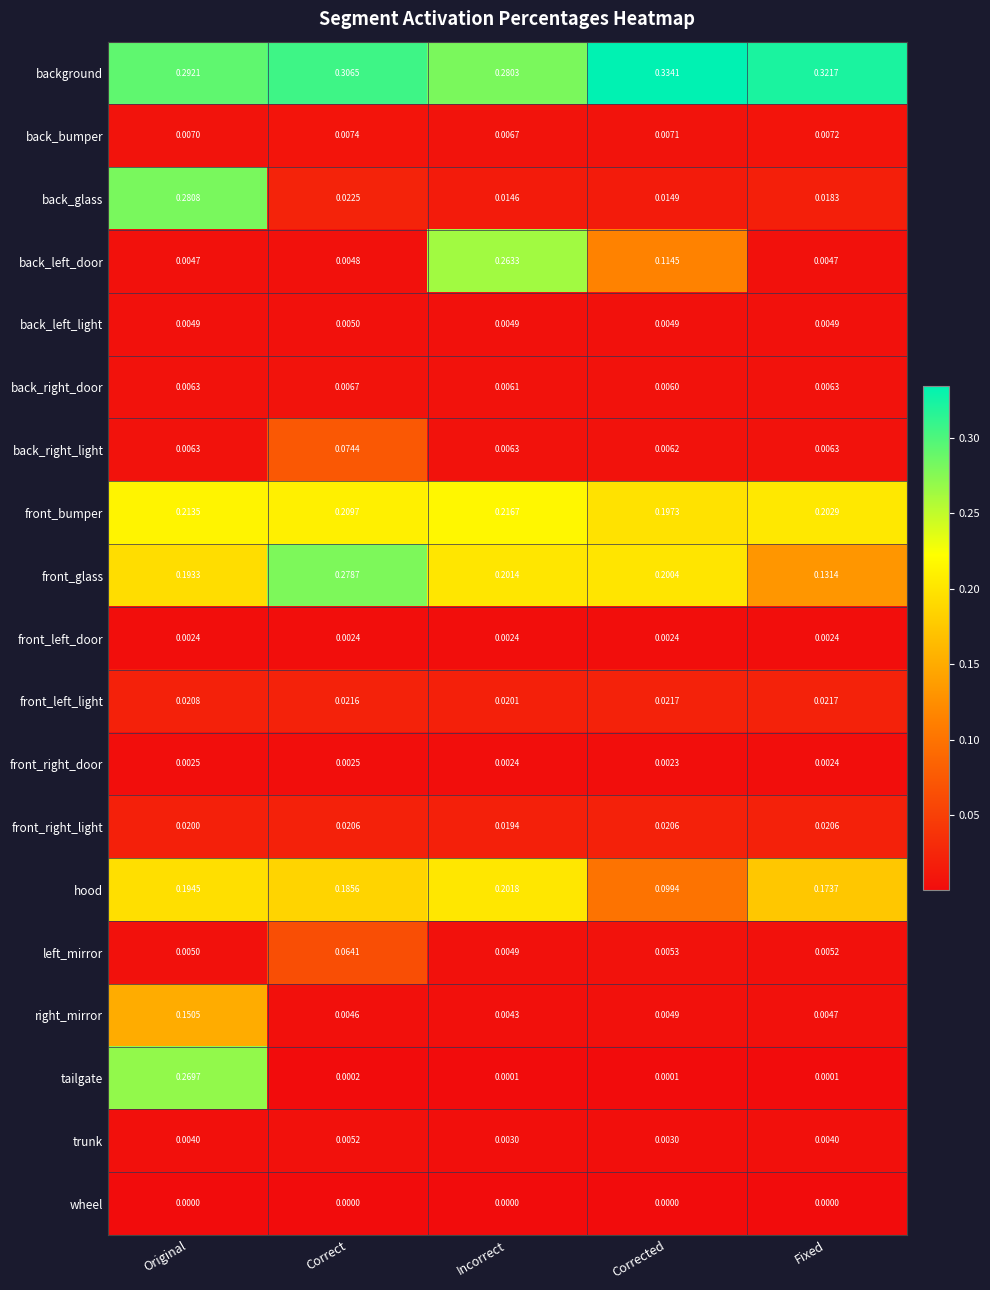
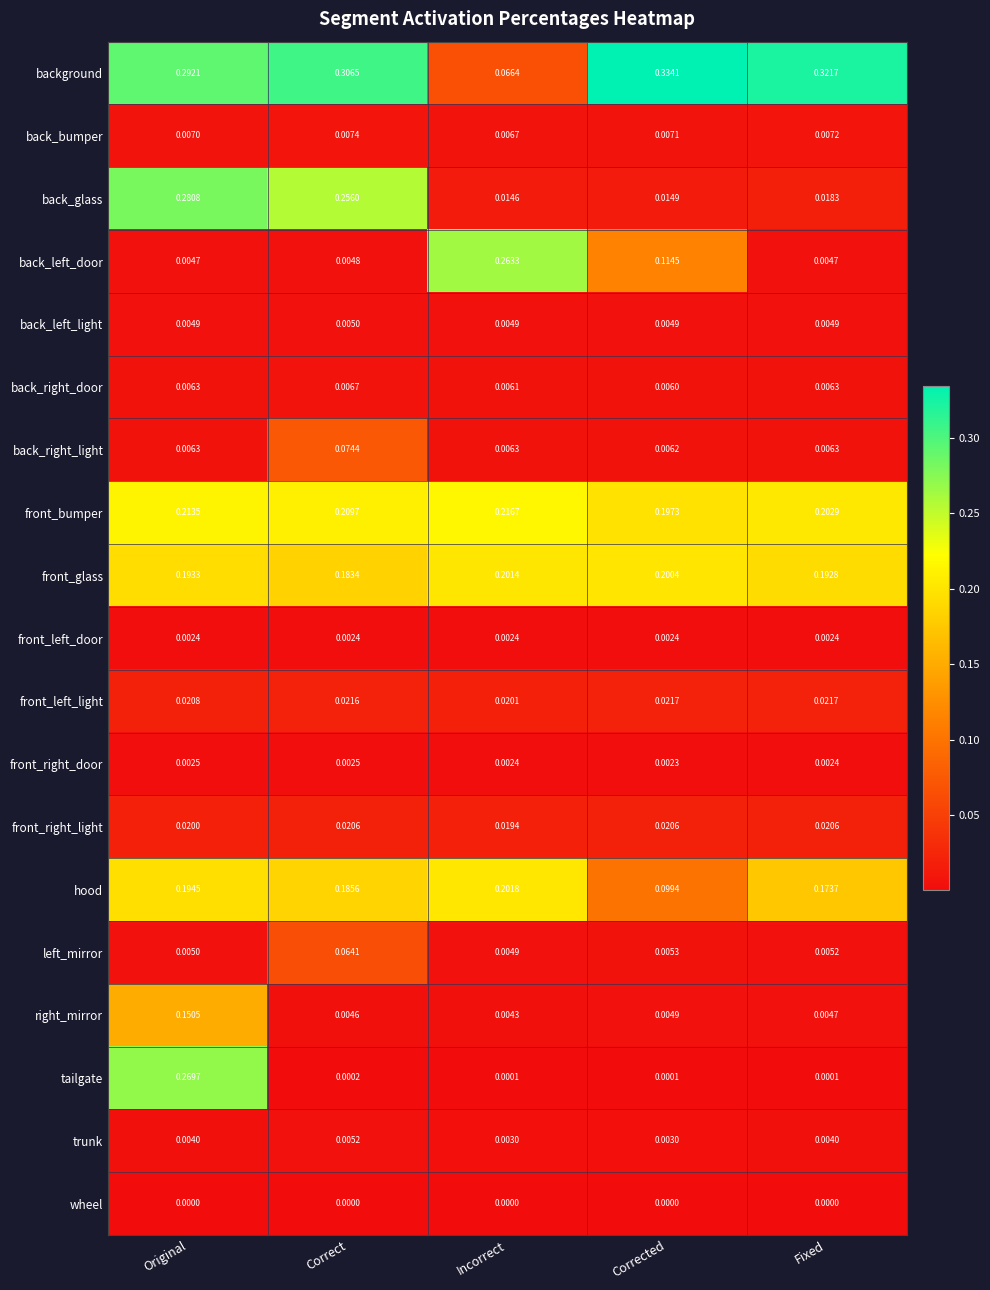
background, Incorrect: 0.2803 -> 0.0664
back_glass, Correct: 0.0225 -> 0.2560
front_glass, Correct: 0.2787 -> 0.1834
front_glass, Fixed: 0.1314 -> 0.1928
